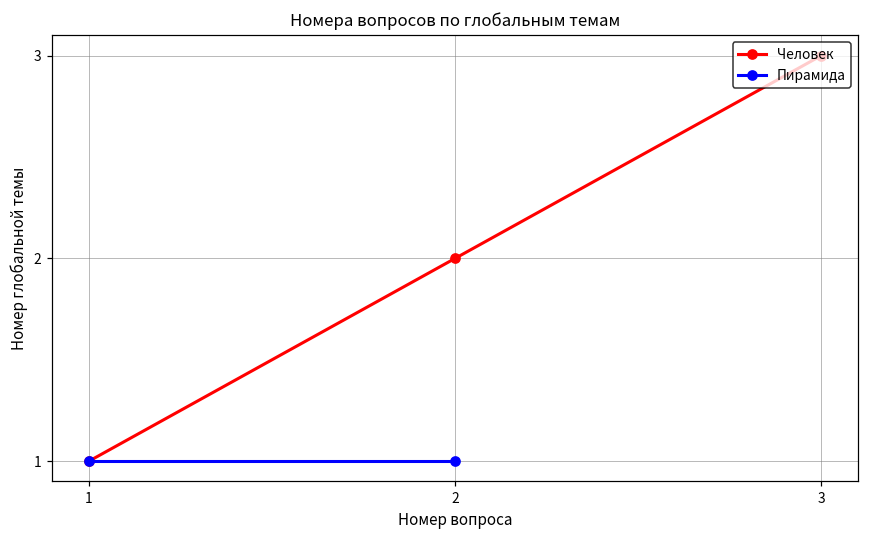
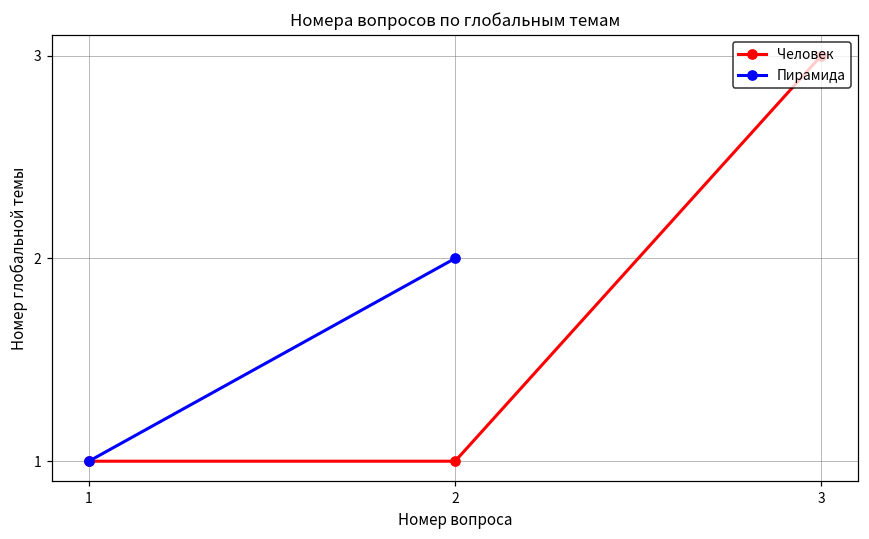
Человек, 2: 2 -> 1
Пирамида, 2: 1 -> 2
